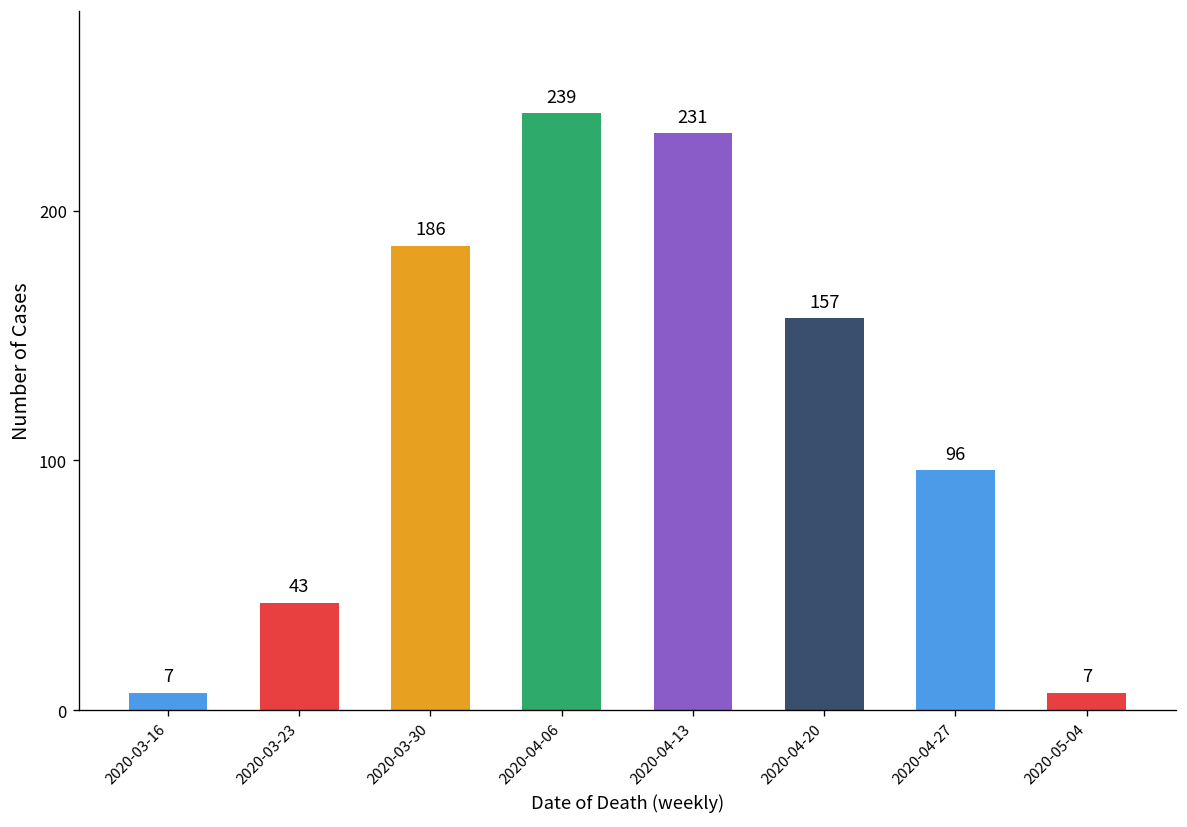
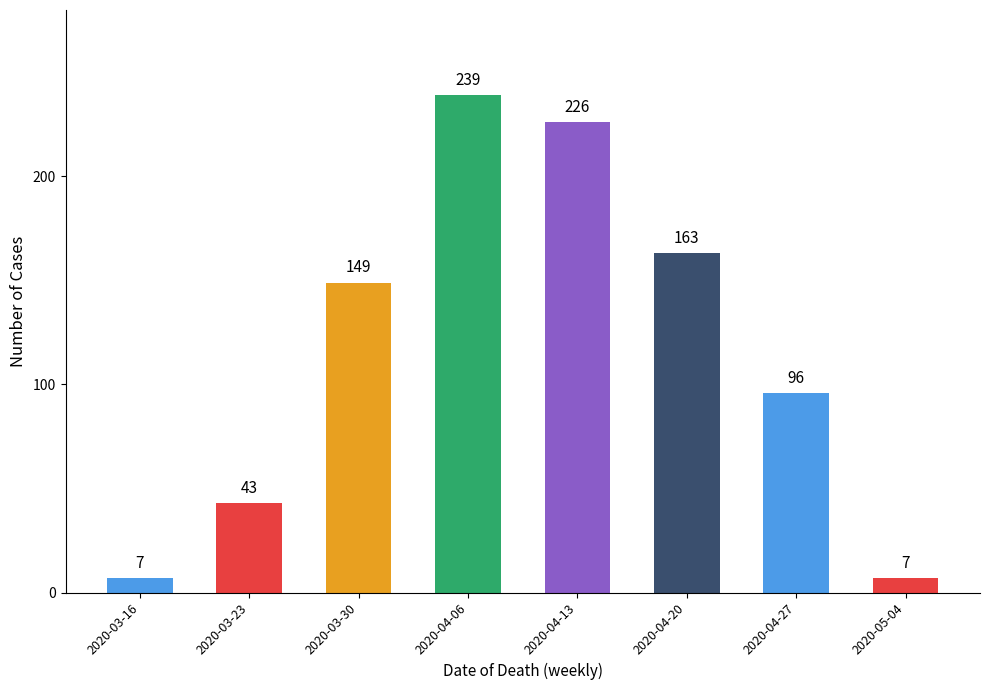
2020-03-30: 186 -> 149
2020-04-13: 231 -> 226
2020-04-20: 157 -> 163
